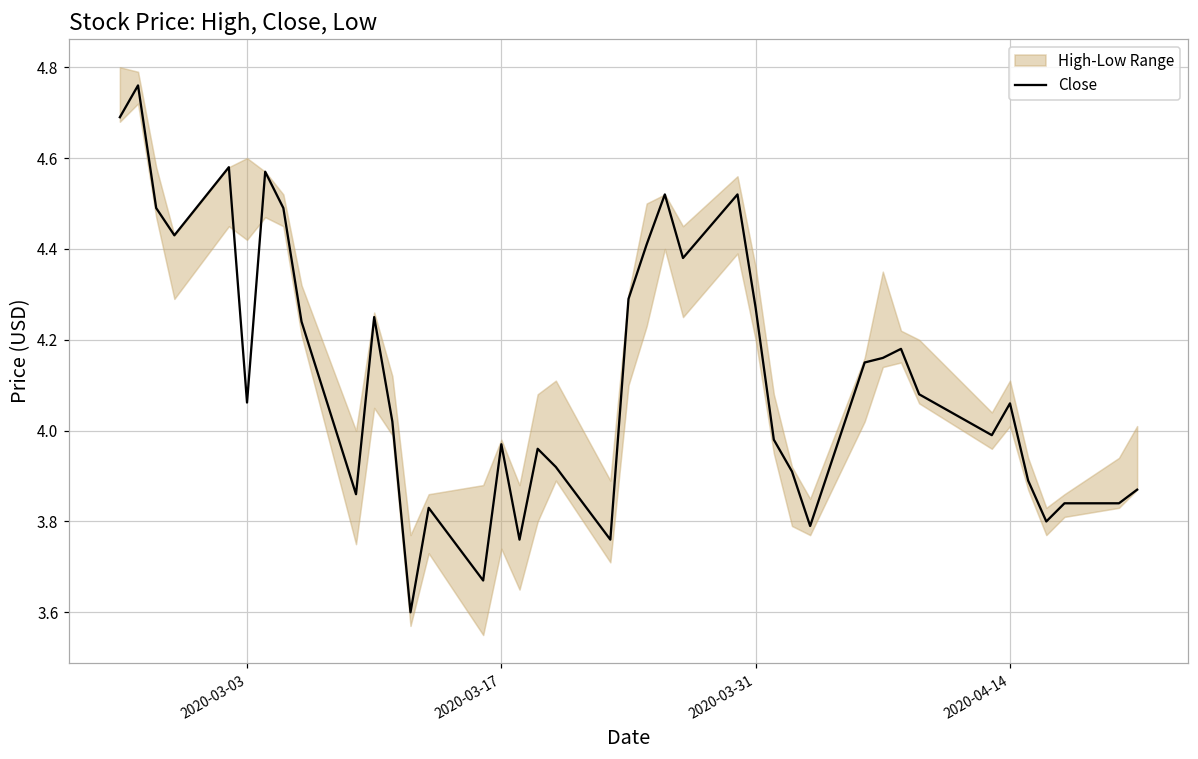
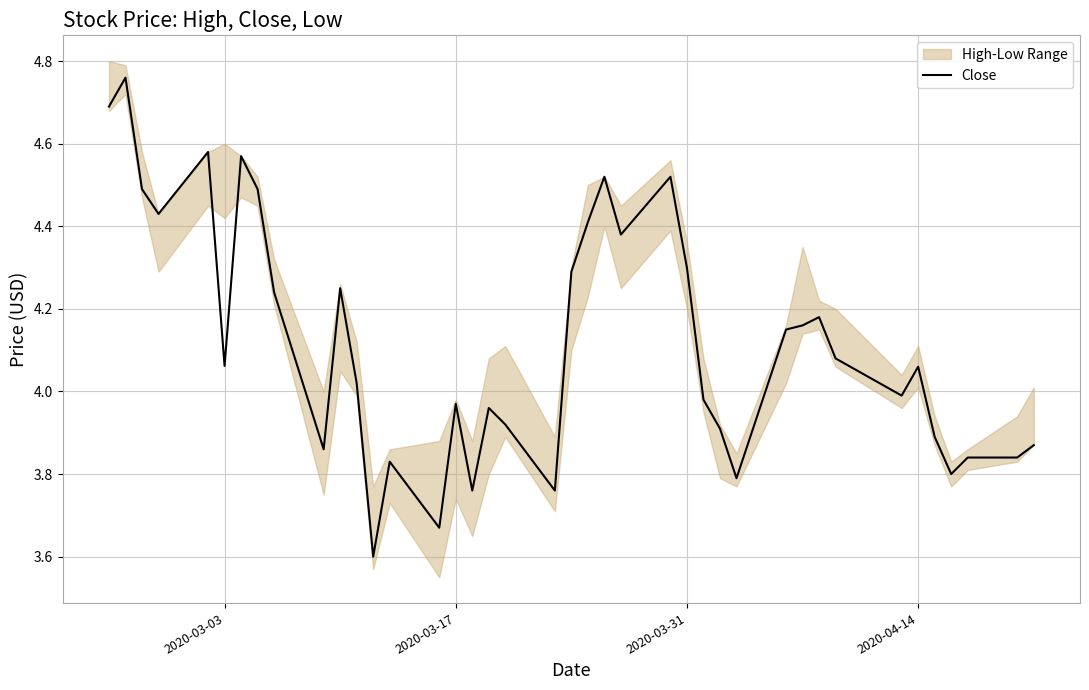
Close, 2020-03-31: 4.27 -> 4.30
